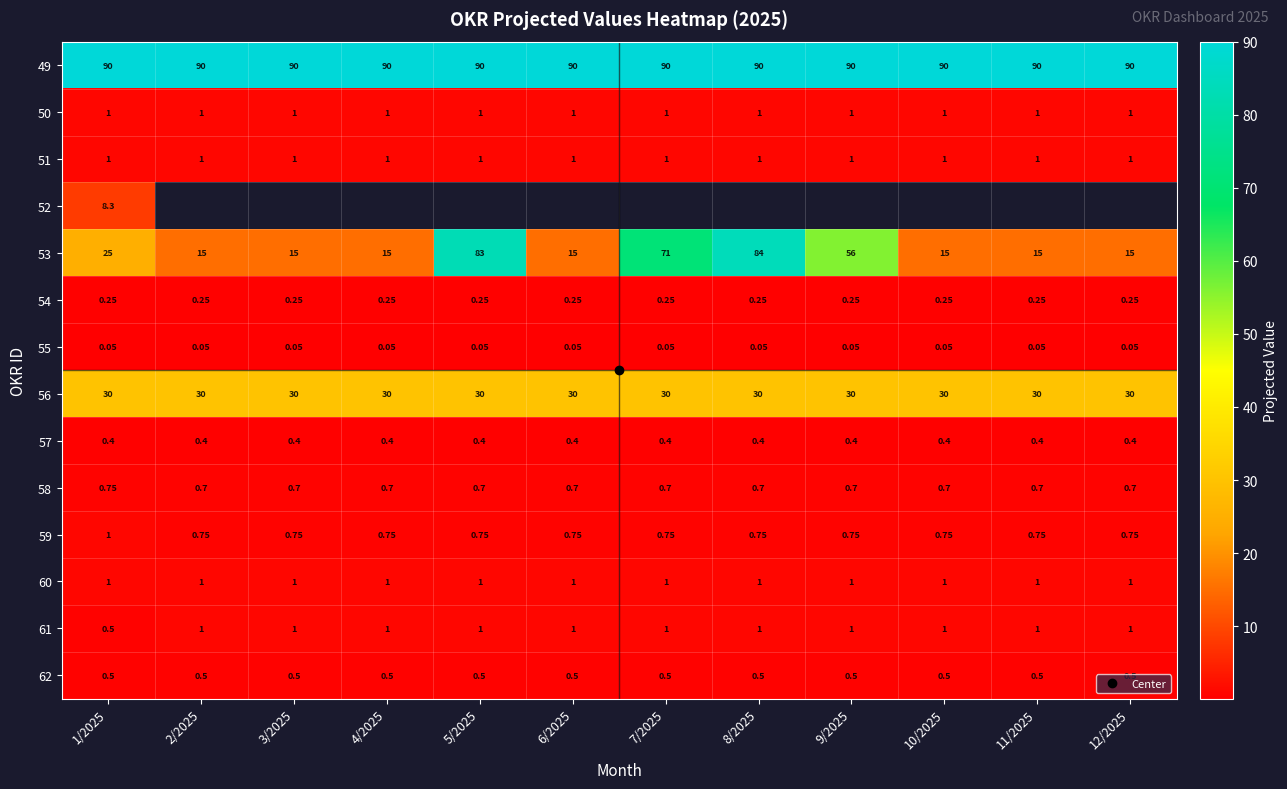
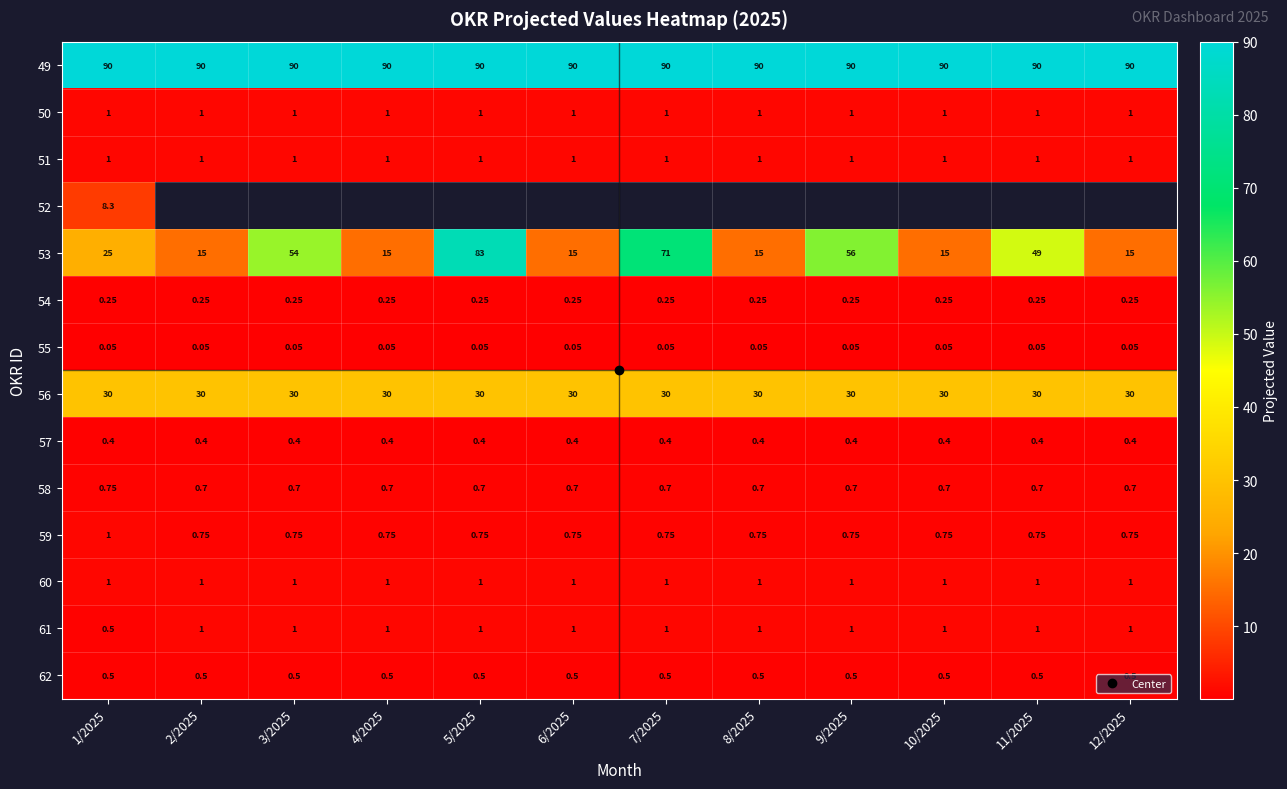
53, 3/2025: 15 -> 54
53, 8/2025: 84 -> 15
53, 11/2025: 15 -> 49
